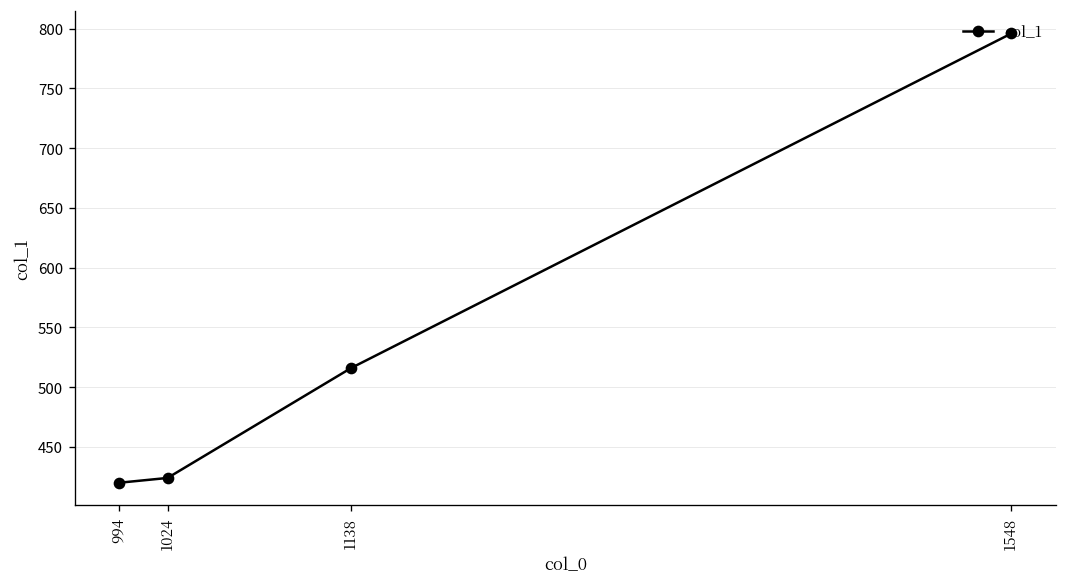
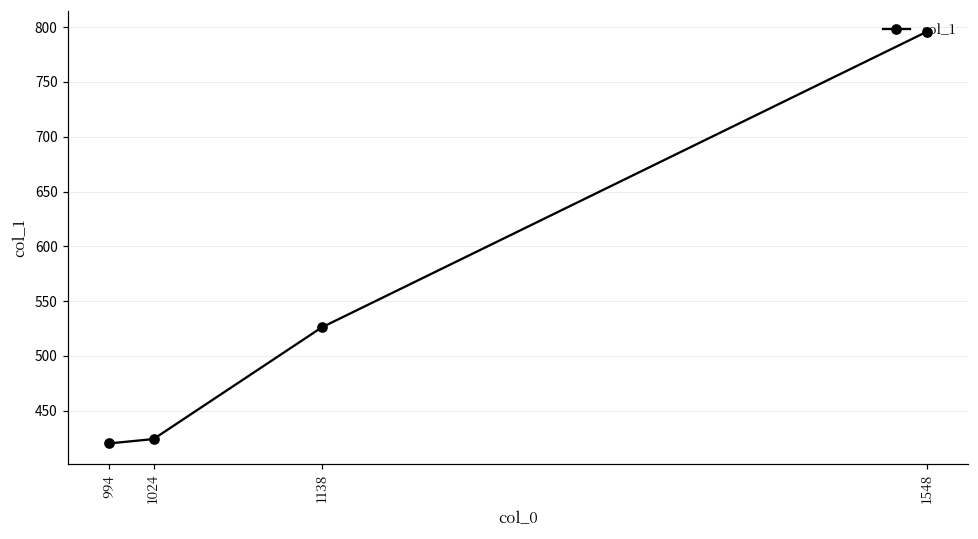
1138: 520 -> 530
